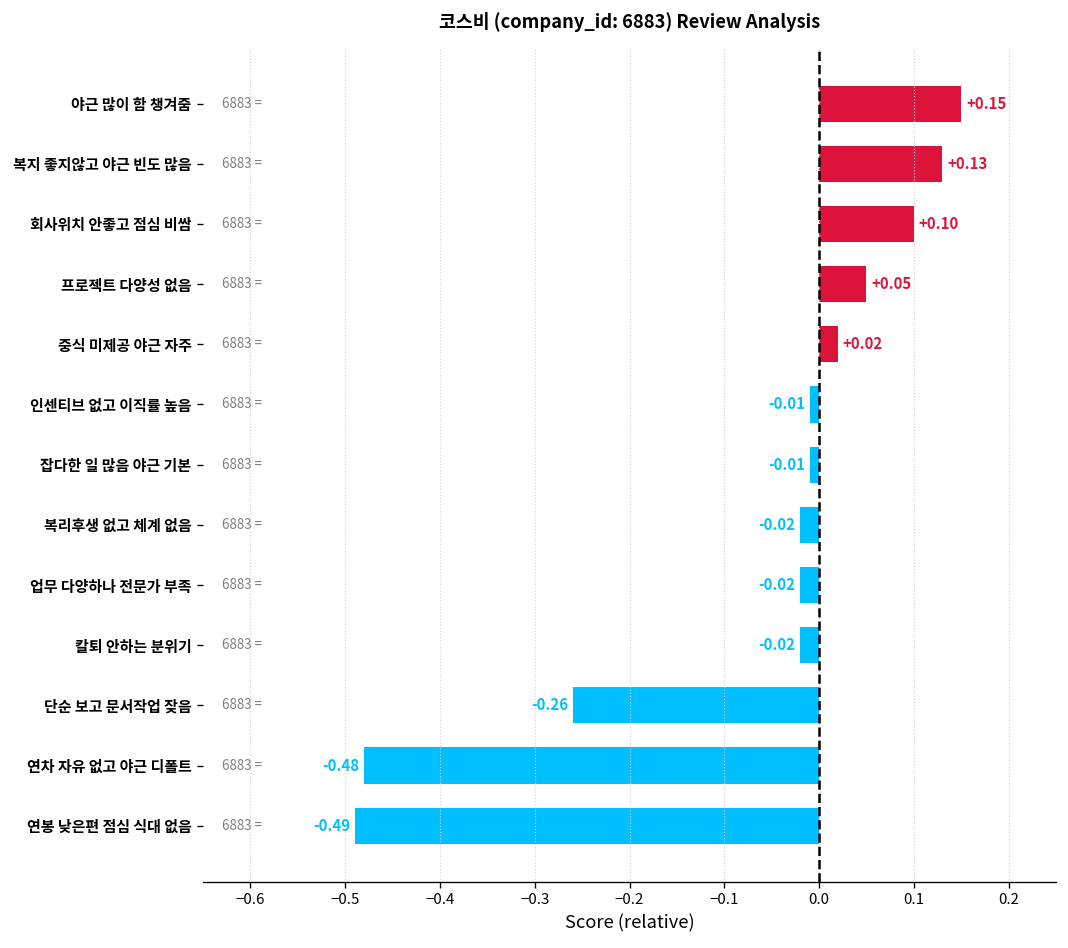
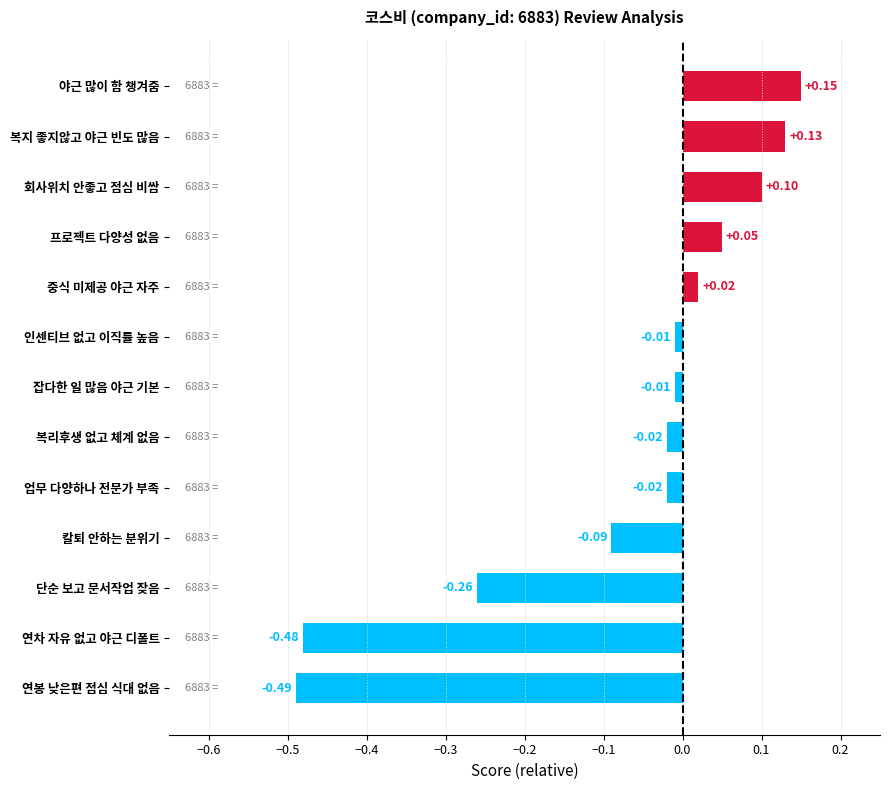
칼퇴 안하는 분위기: -0.02 -> -0.09
